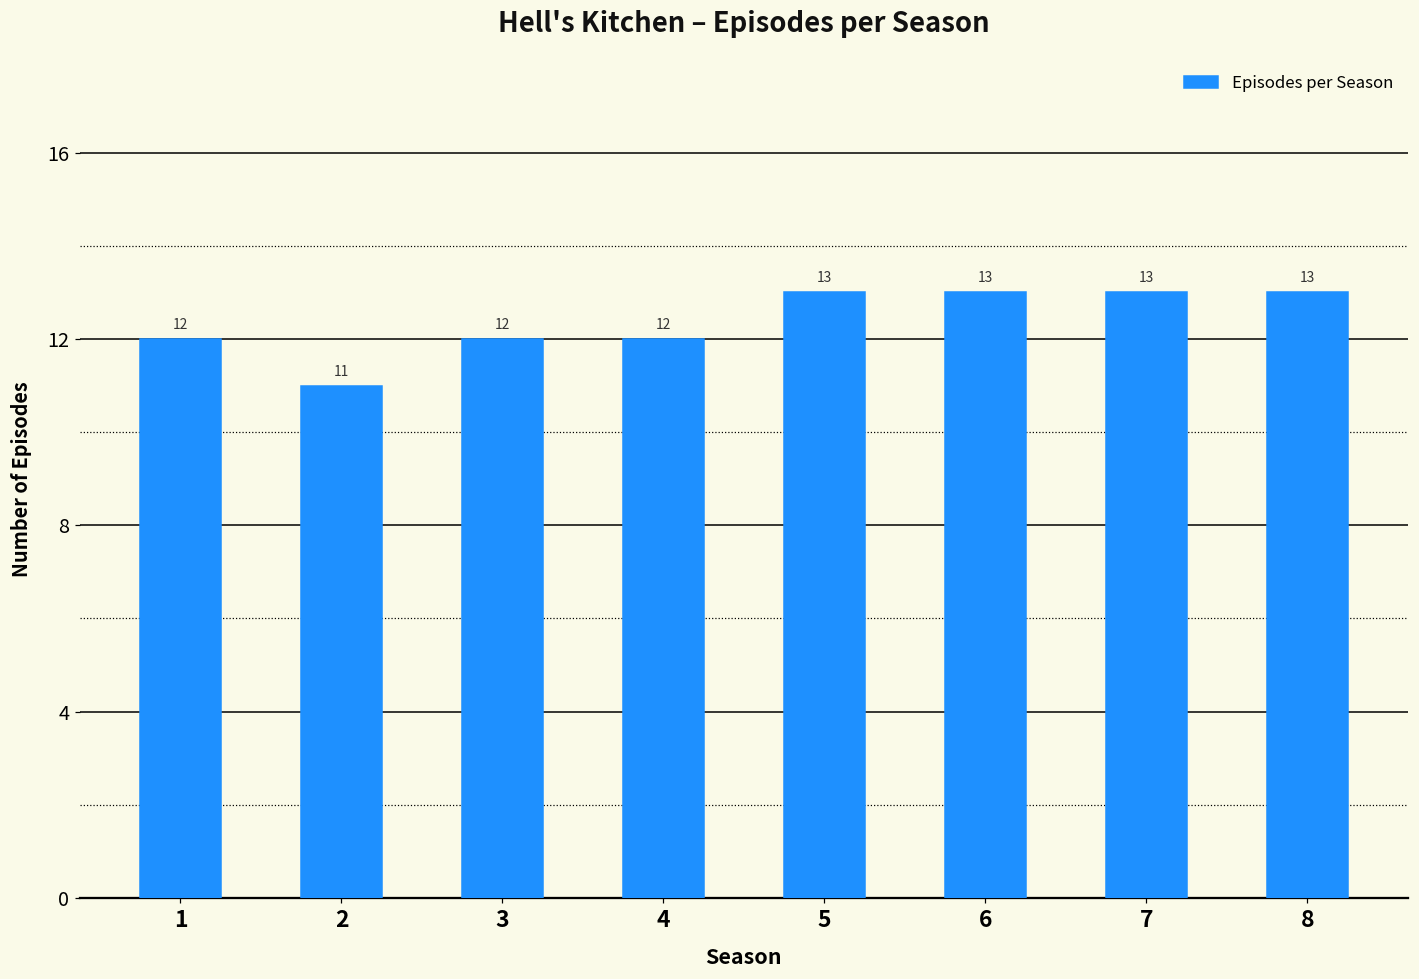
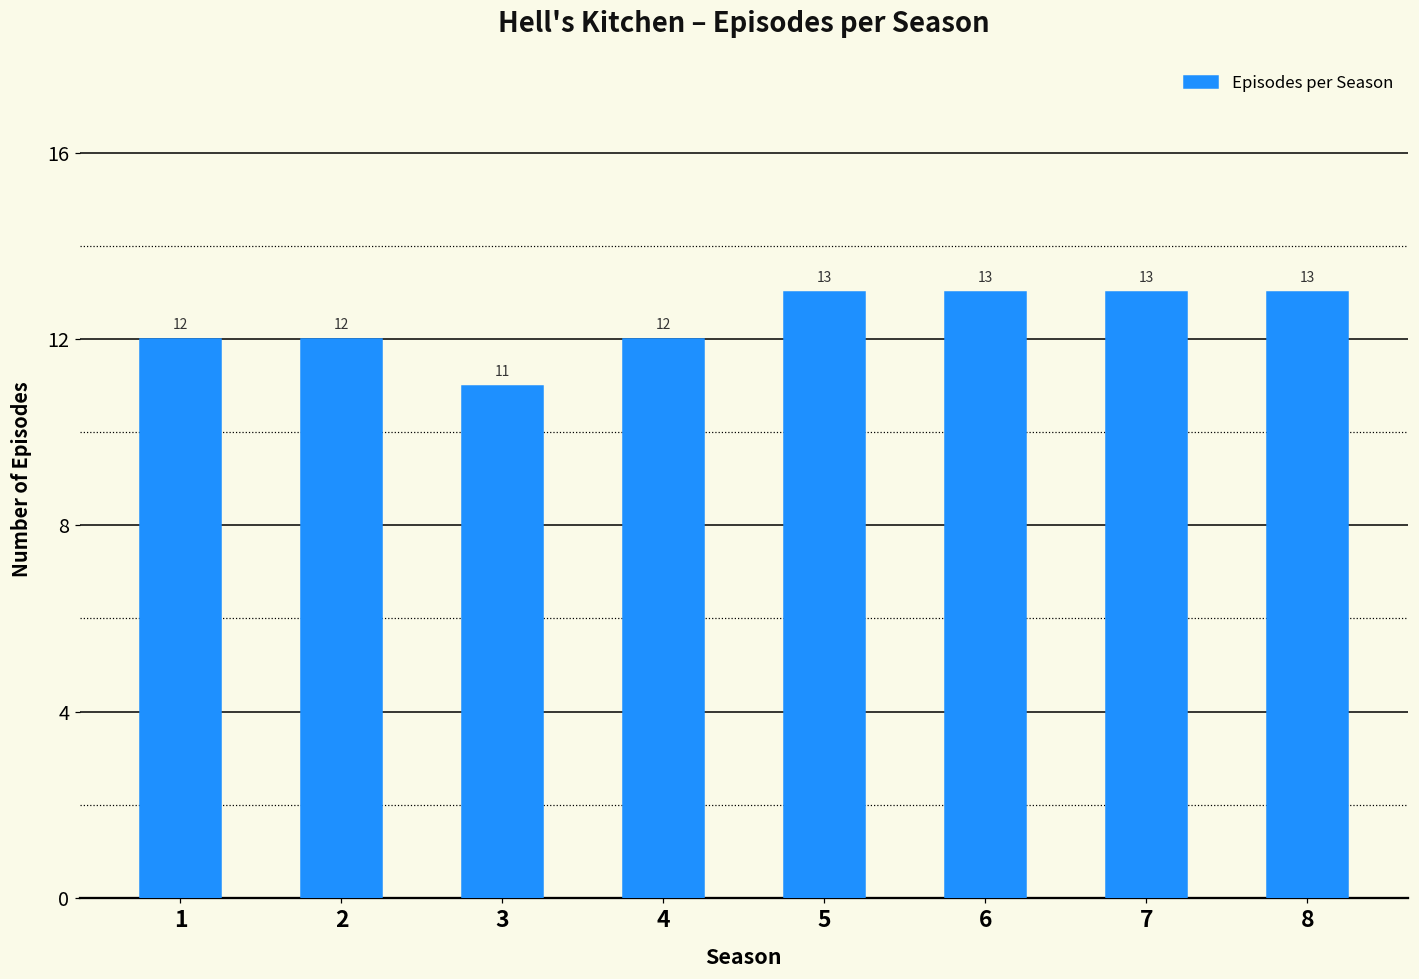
2: 11 -> 12
3: 12 -> 11
